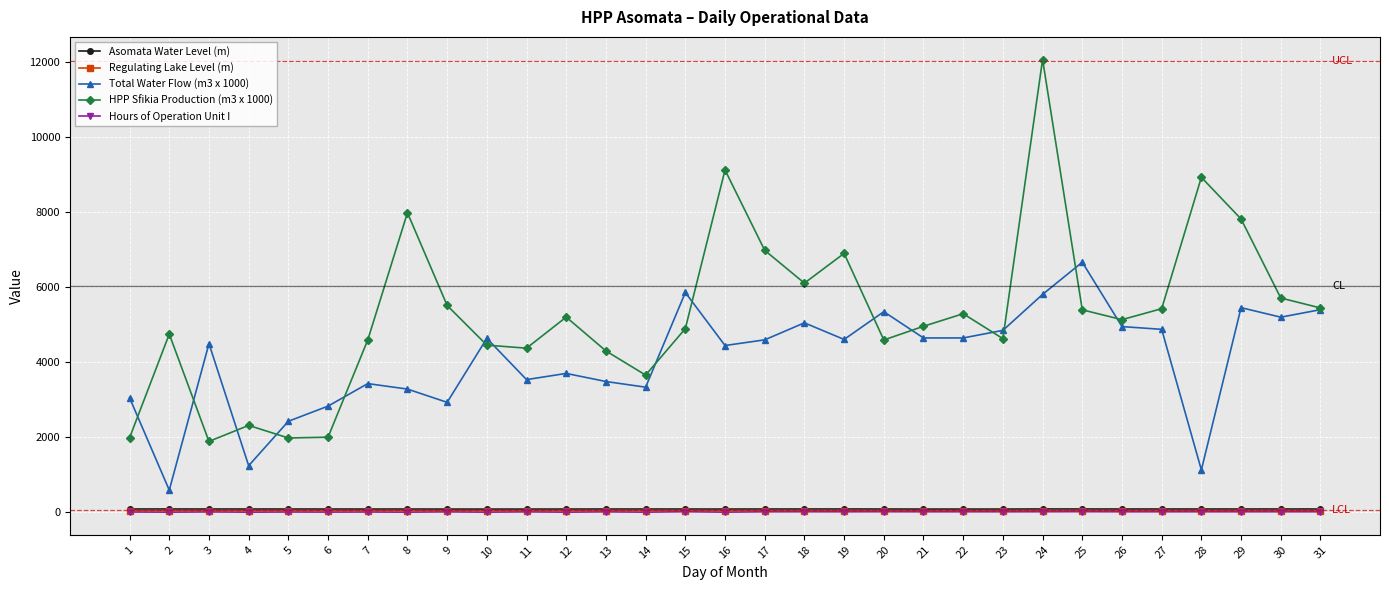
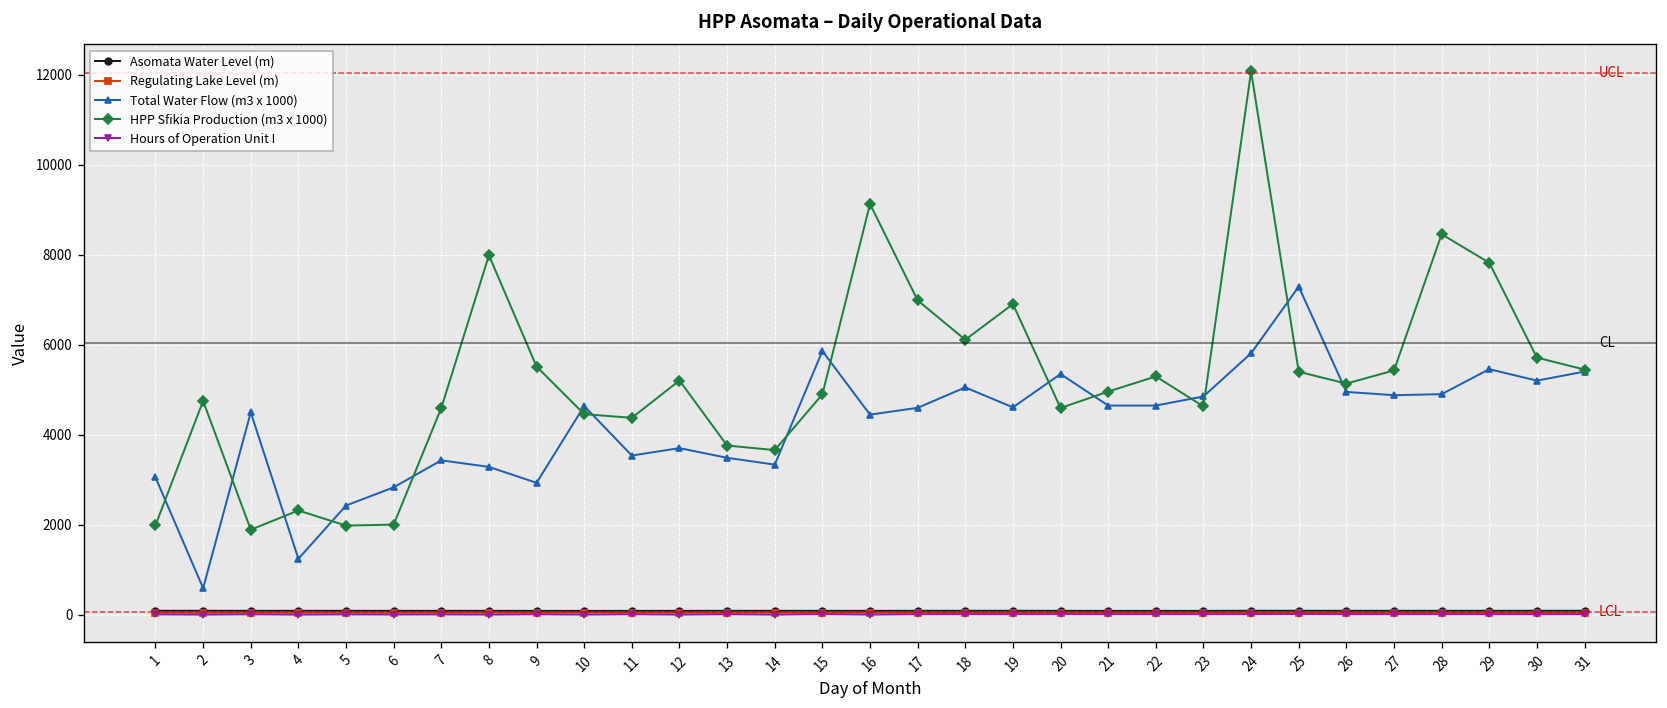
HPP Sfikia Production (m3 x 1000), 13: 4300 -> 3800
Total Water Flow (m3 x 1000), 25: 6700 -> 7300
Total Water Flow (m3 x 1000), 28: 1100 -> 4900
HPP Sfikia Production (m3 x 1000), 28: 8900 -> 8500
